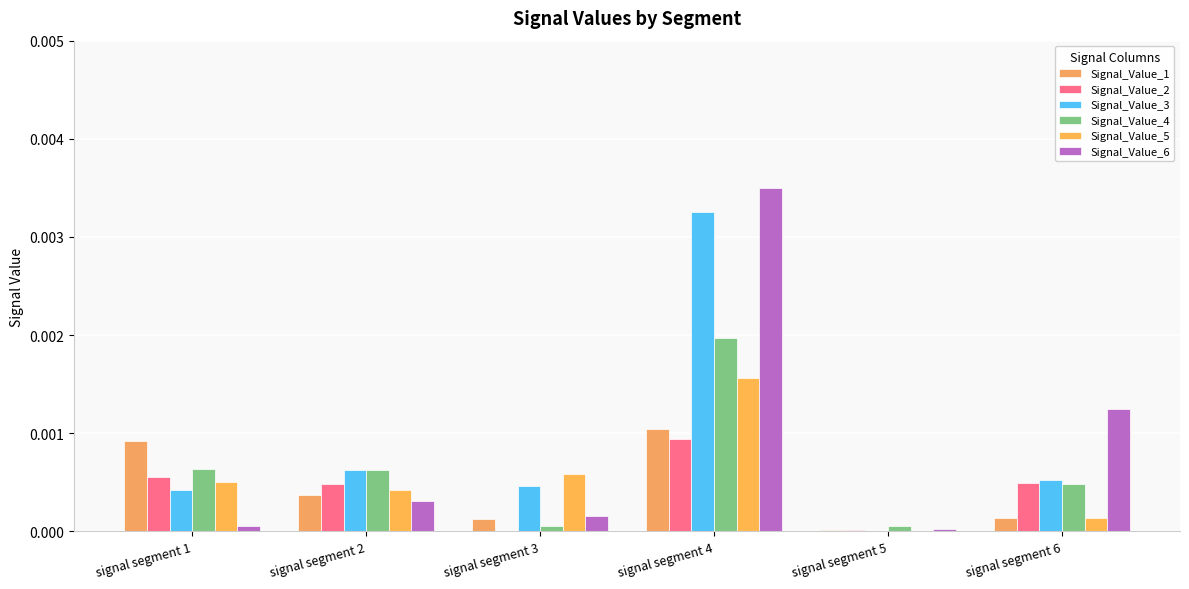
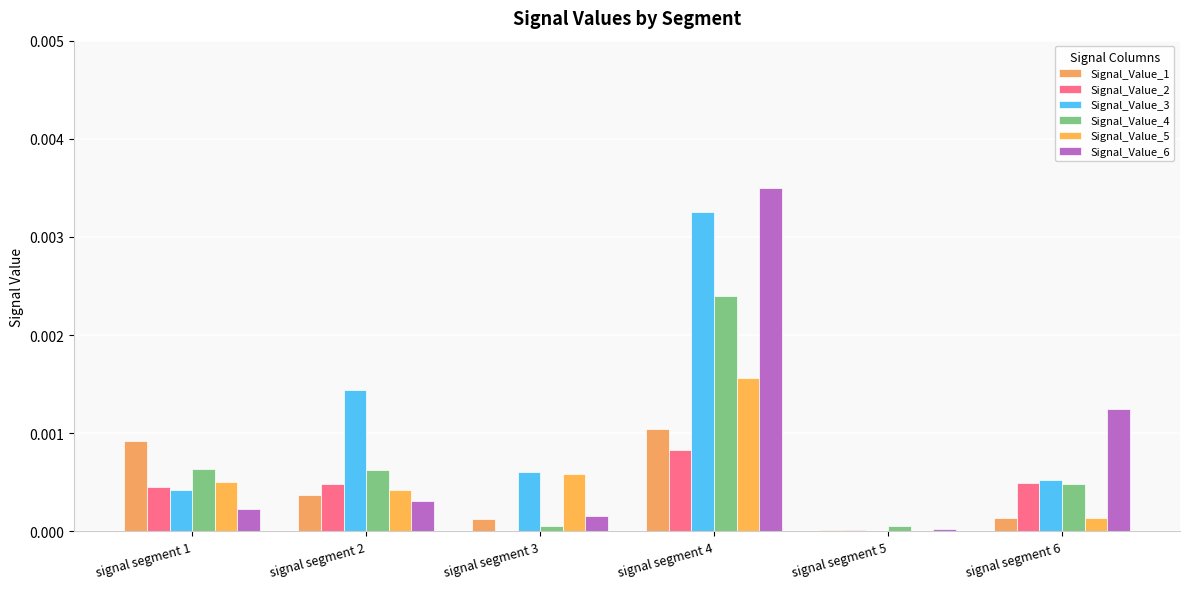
Signal_Value_2, signal segment 1: 0.0006 -> 0.0005
Signal_Value_6, signal segment 1: 0.0001 -> 0.0002
Signal_Value_3, signal segment 2: 0.0006 -> 0.0014
Signal_Value_3, signal segment 3: 0.0005 -> 0.0006
Signal_Value_2, signal segment 4: 0.0009 -> 0.0008
Signal_Value_4, signal segment 4: 0.0020 -> 0.0024
